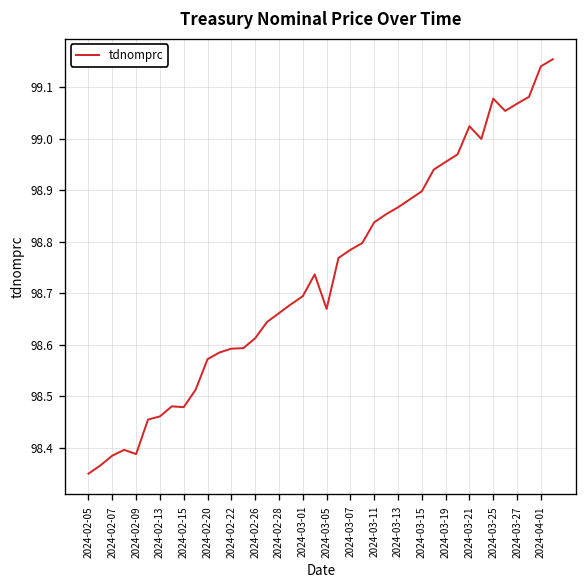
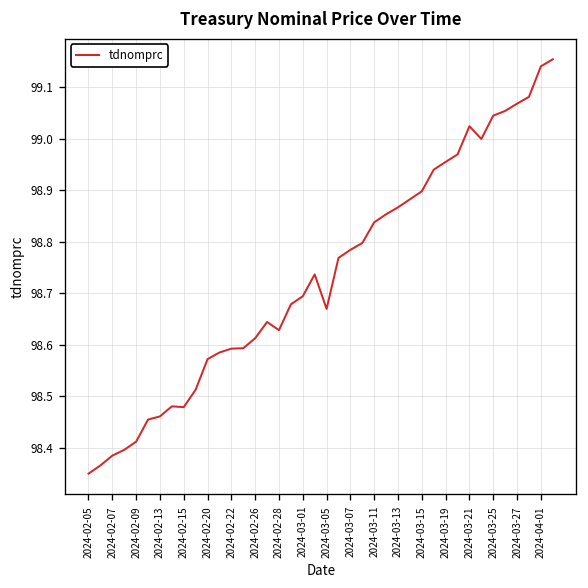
2024-02-09: 98.39 -> 98.41
2024-02-28: 98.66 -> 98.63
2024-03-25: 99.08 -> 99.04
